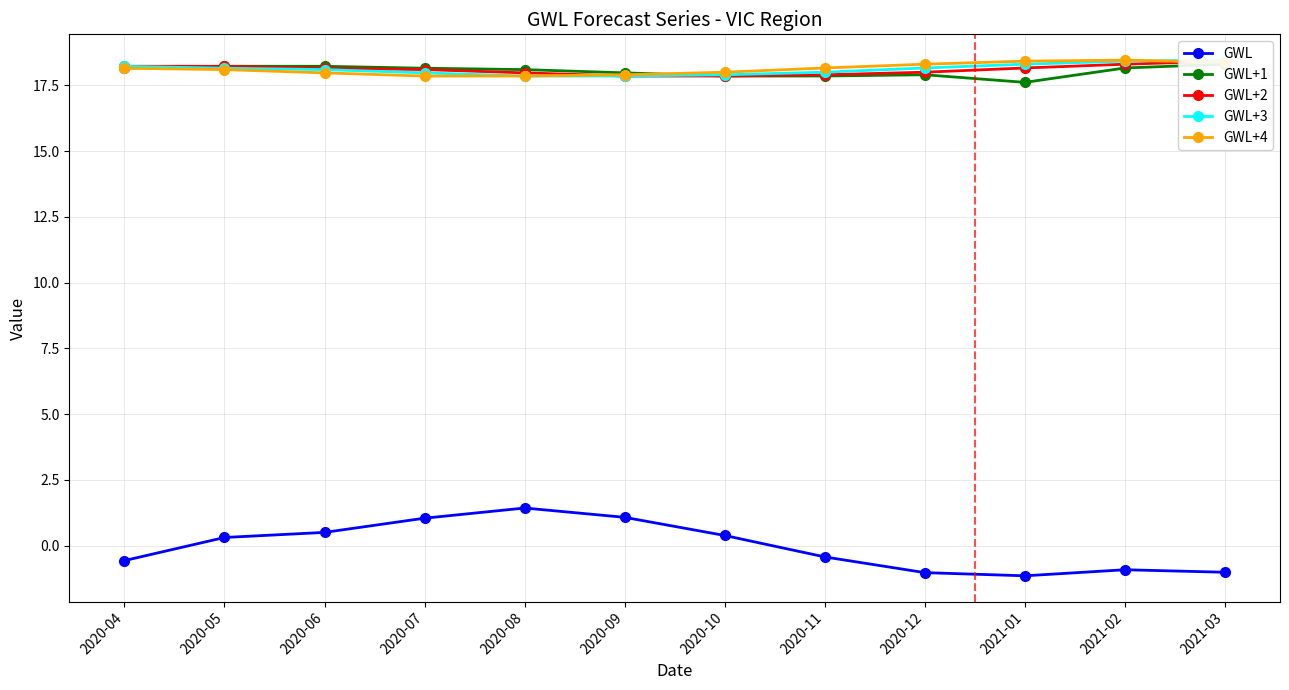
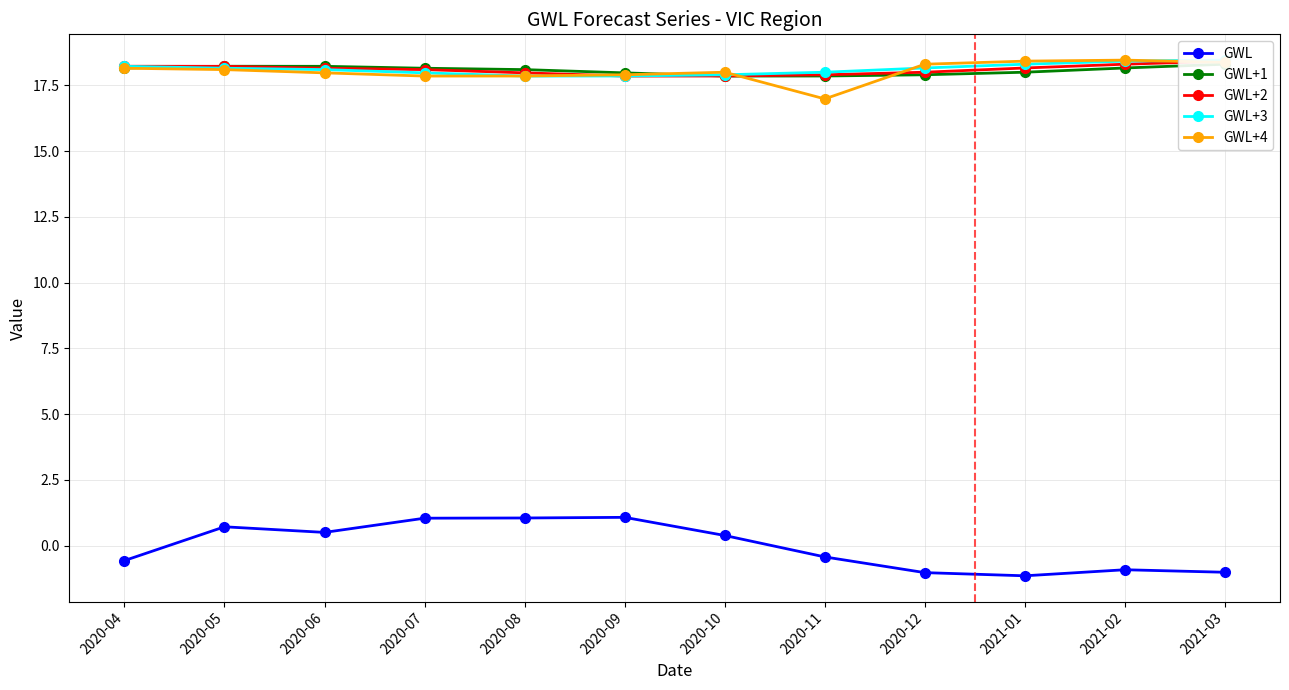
GWL, 2020-05: 0.3 -> 0.7
GWL, 2020-08: 1.4 -> 1.0
GWL+4, 2020-11: 18.2 -> 17.0
GWL+1, 2021-01: 17.6 -> 18.0
